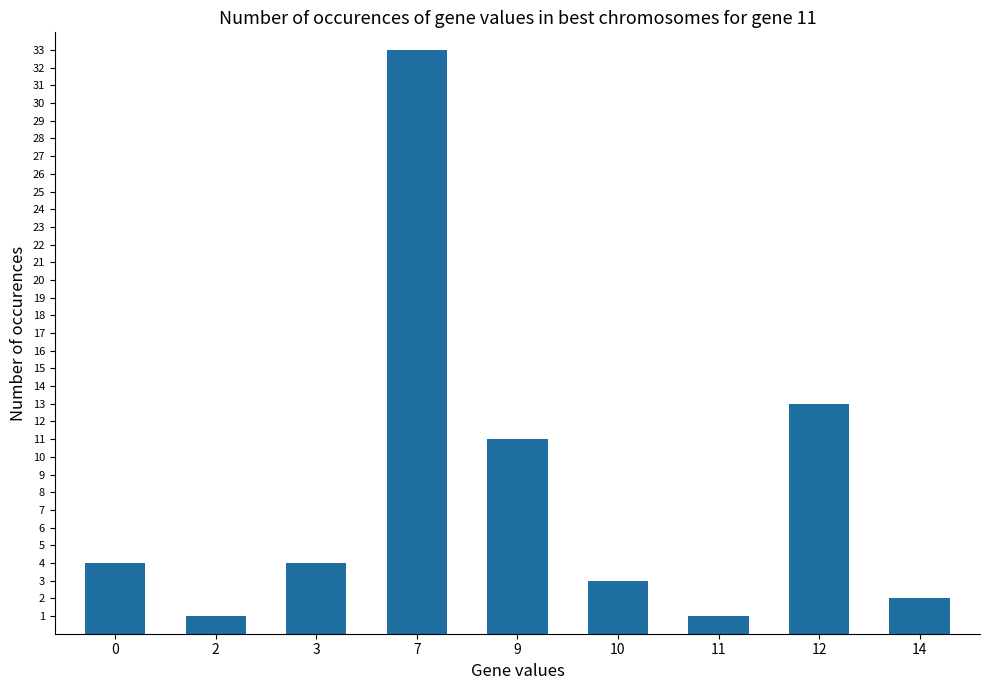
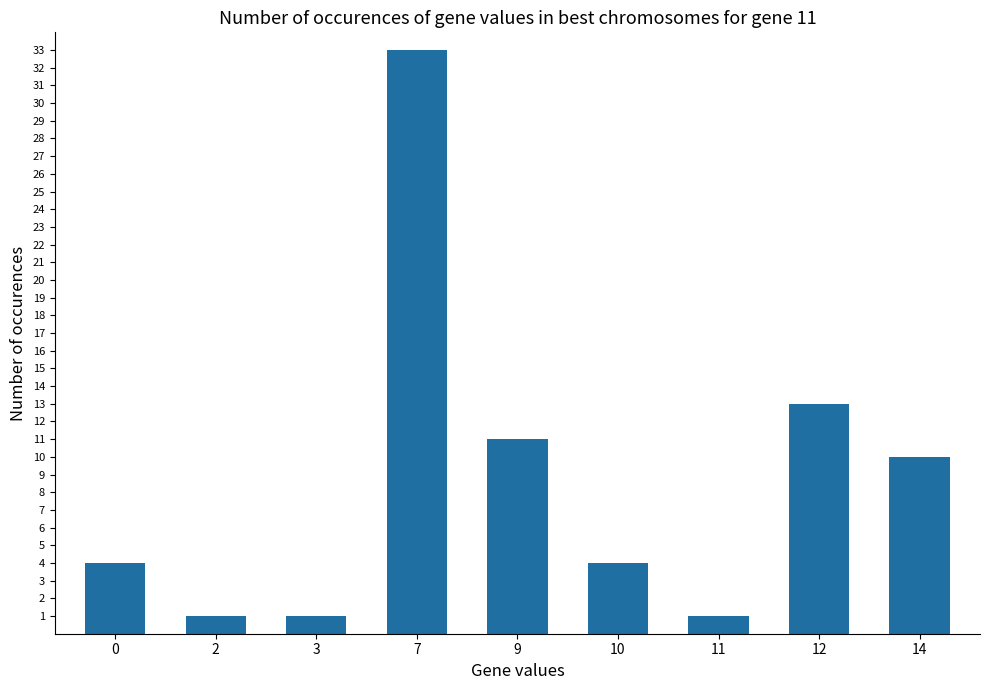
3: 4 -> 1
10: 3 -> 4
14: 2 -> 10
